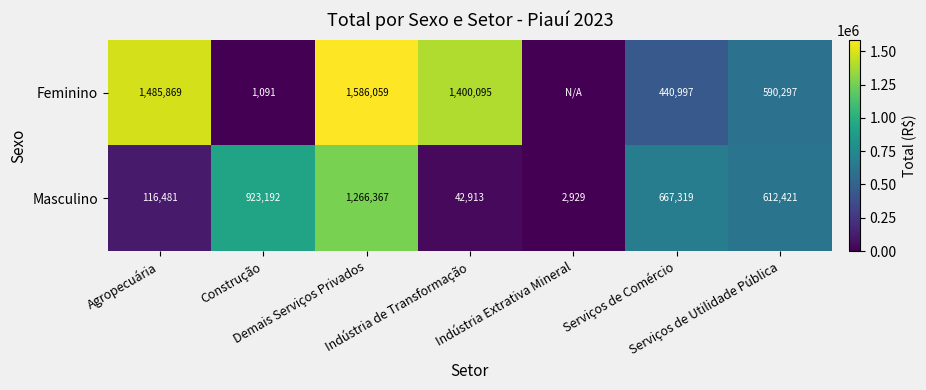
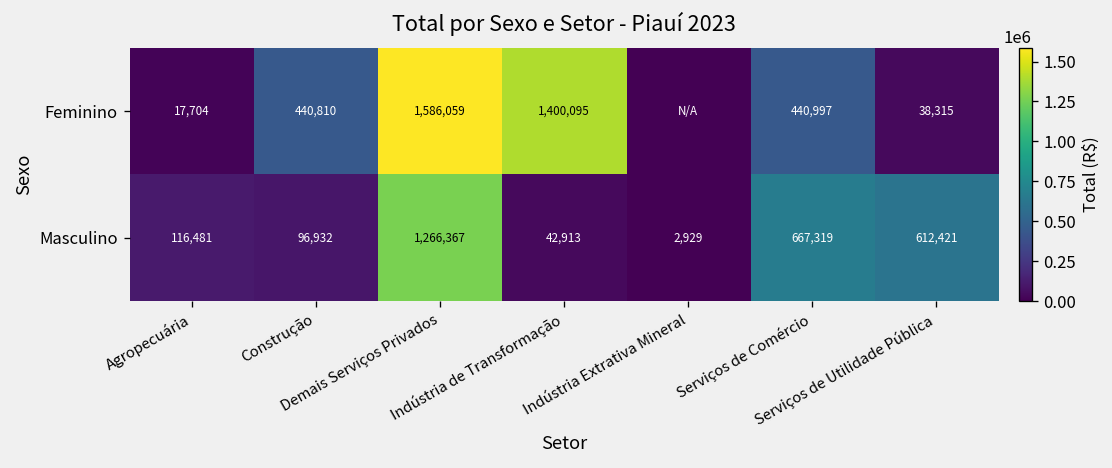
Feminino, Agropecuária: 1,485,869 -> 17,704
Feminino, Construção: 1,091 -> 440,810
Feminino, Serviços de Utilidade Pública: 590,297 -> 38,315
Masculino, Construção: 923,192 -> 96,932
